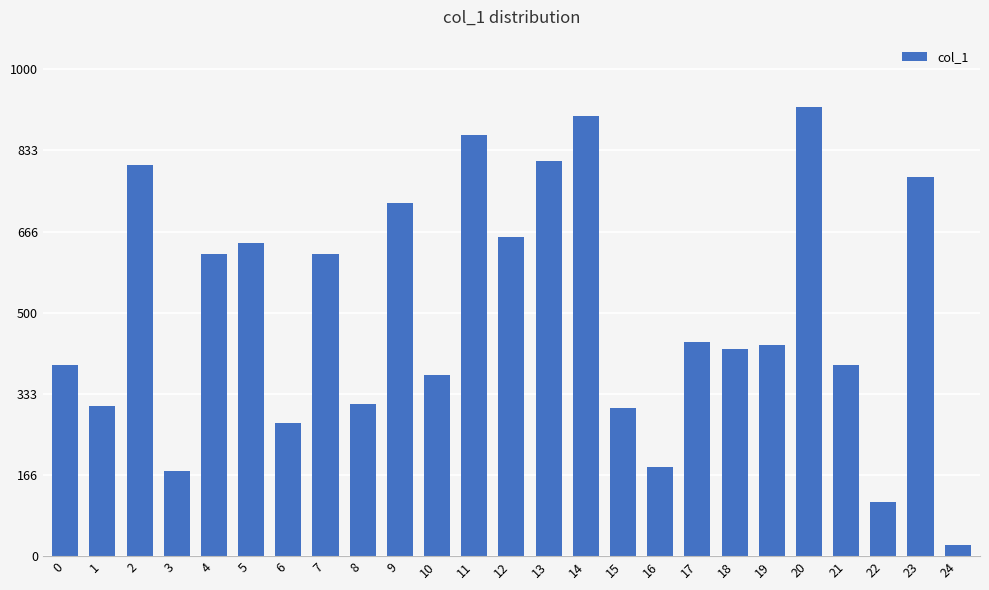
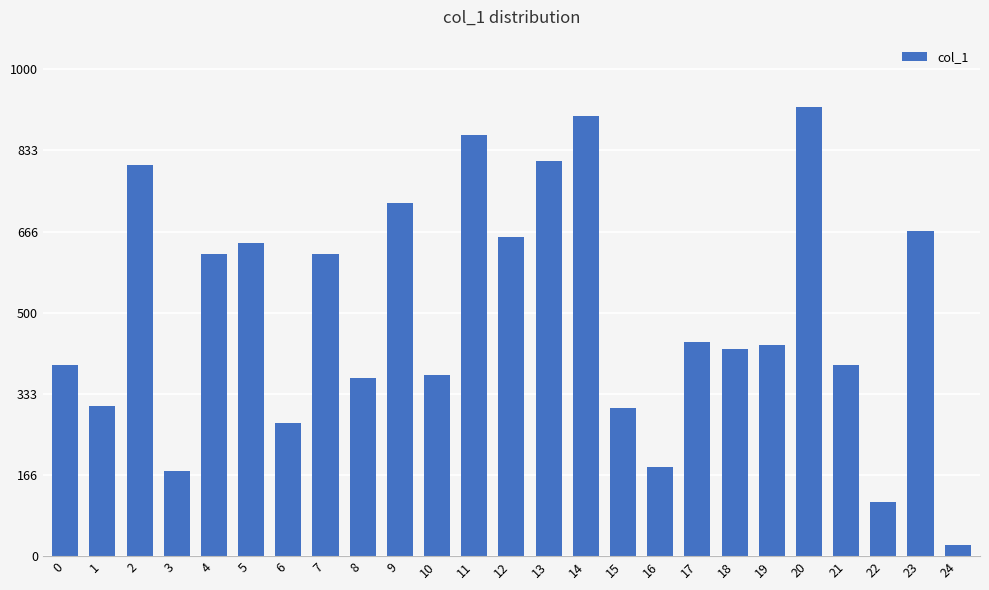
8: 310 -> 370
23: 780 -> 670
